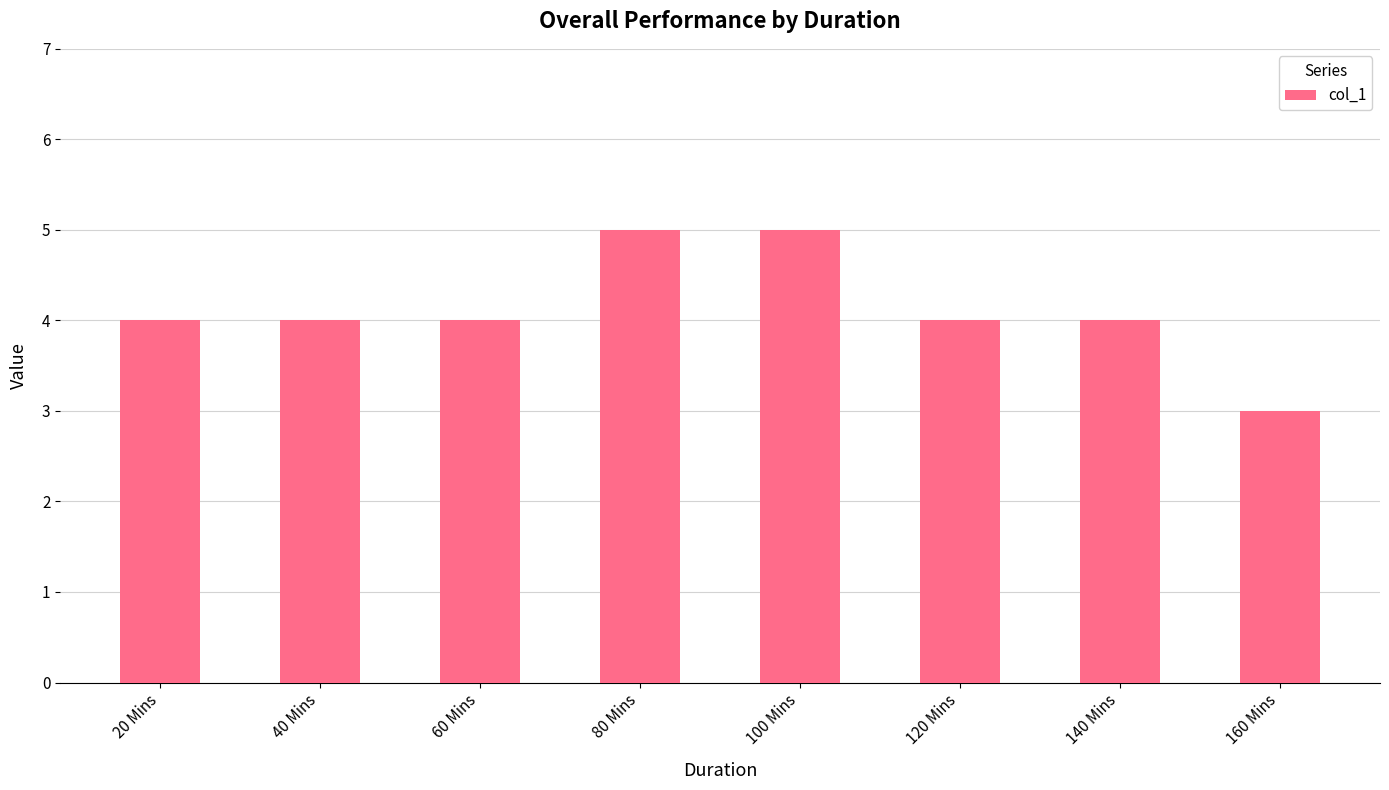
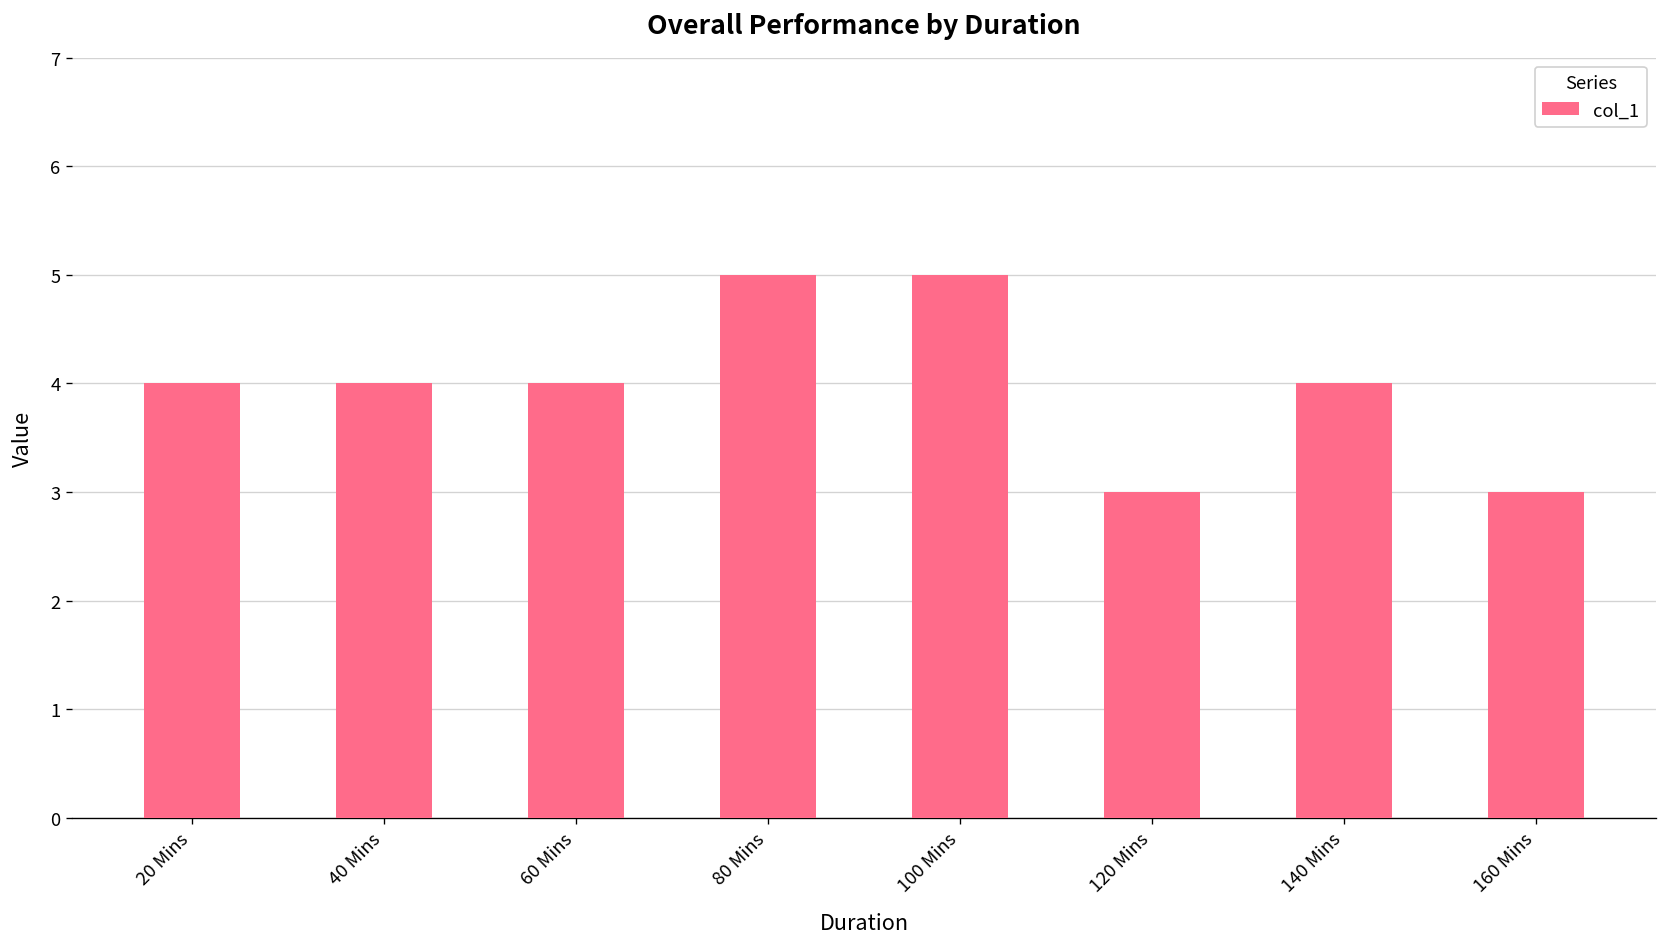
120 Mins: 4 -> 3
